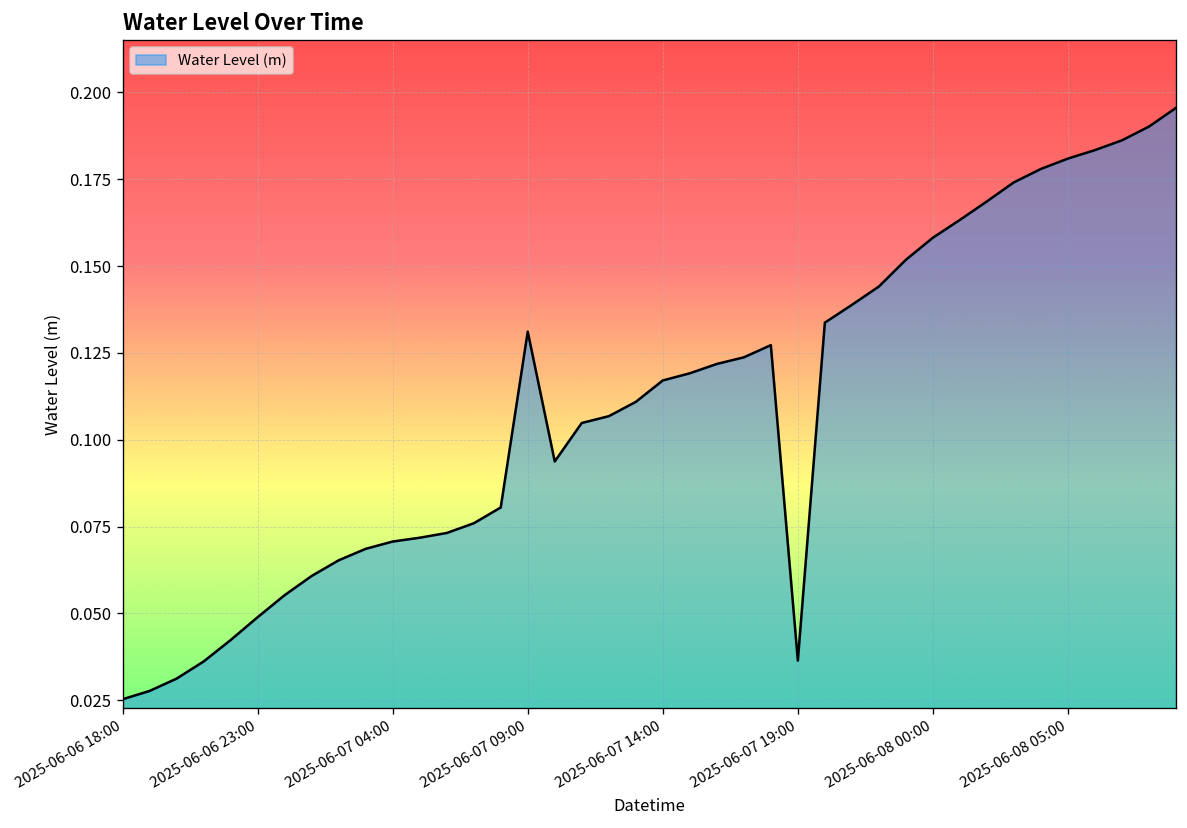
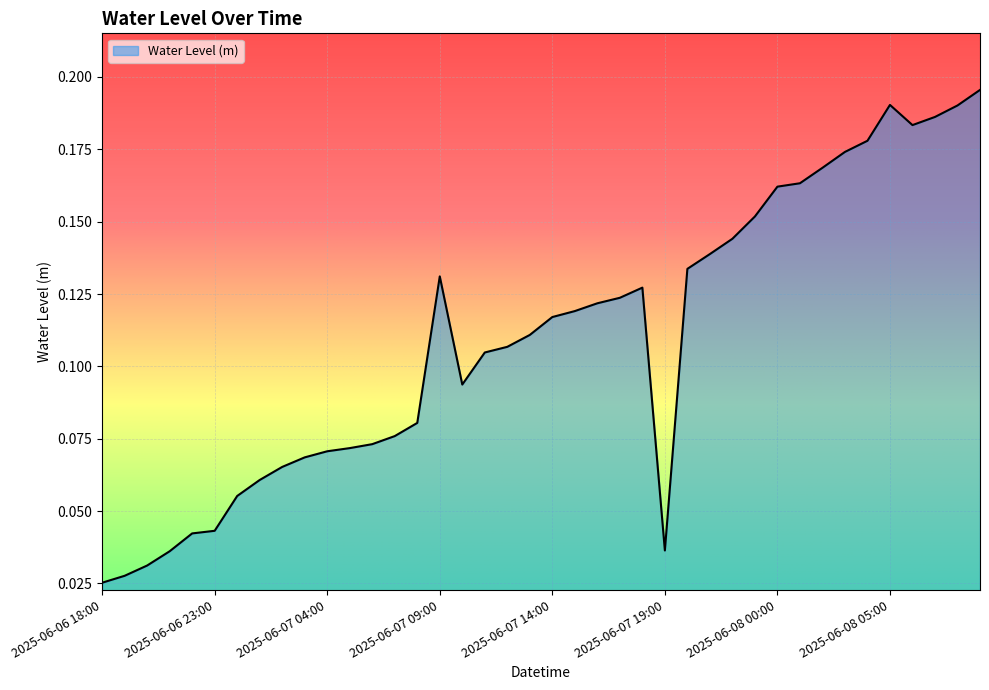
2025-06-06 23:00: 0.049 -> 0.043
2025-06-08 00:00: 0.158 -> 0.162
2025-06-08 05:00: 0.181 -> 0.190
